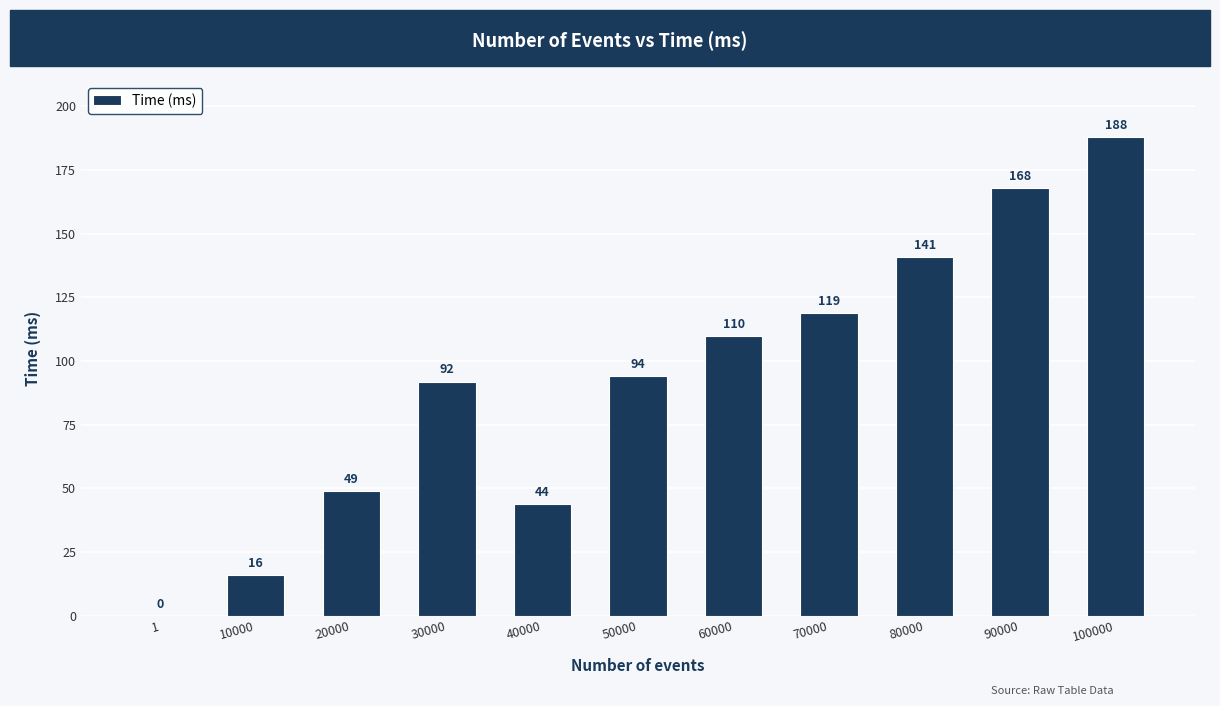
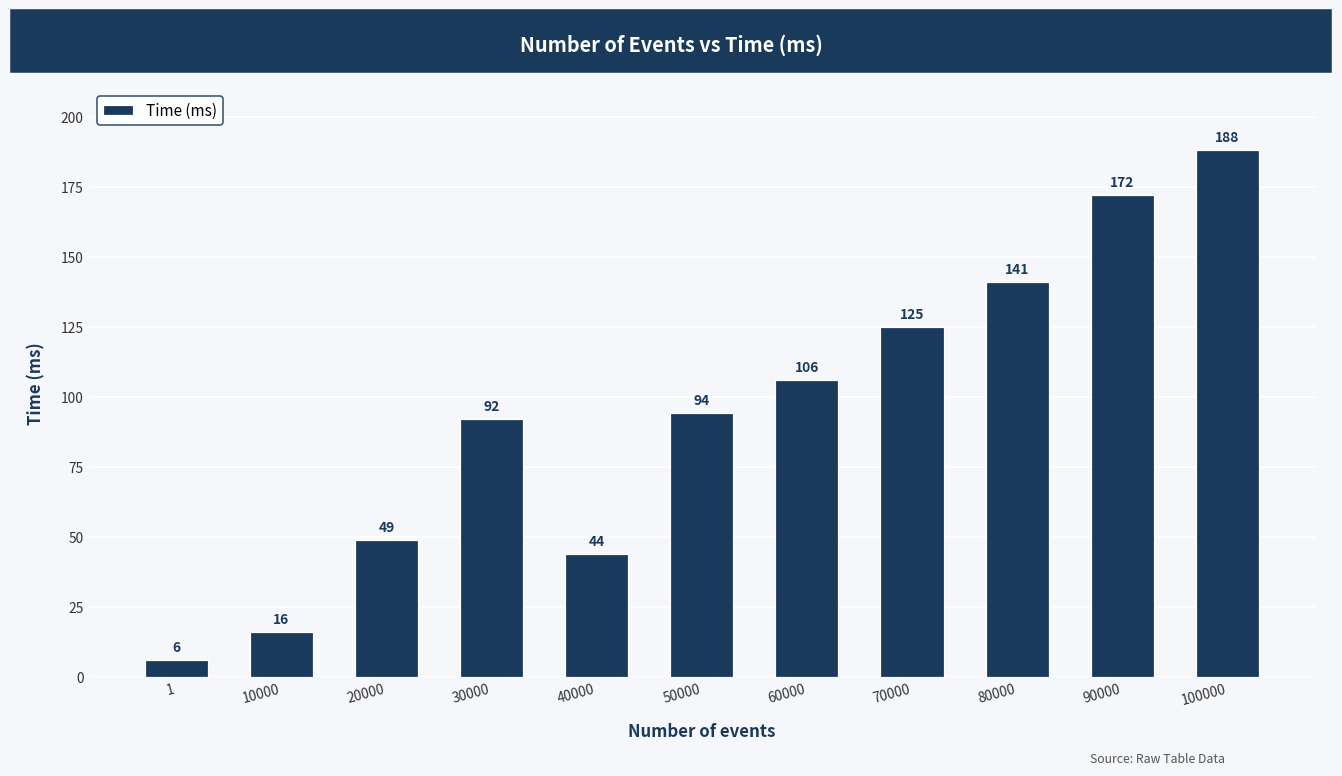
1: 0 -> 6
60000: 110 -> 106
70000: 119 -> 125
90000: 168 -> 172
